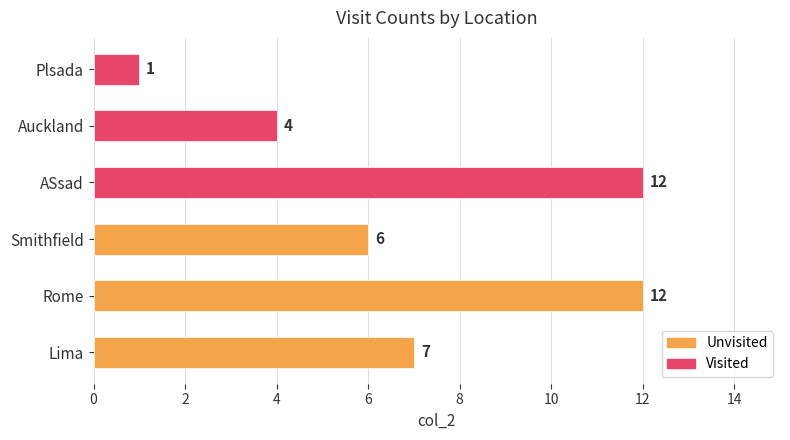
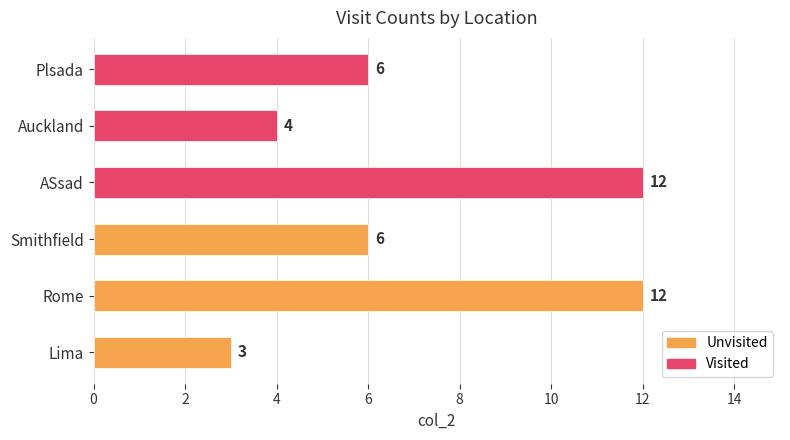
Plsada: 1 -> 6
Lima: 7 -> 3
